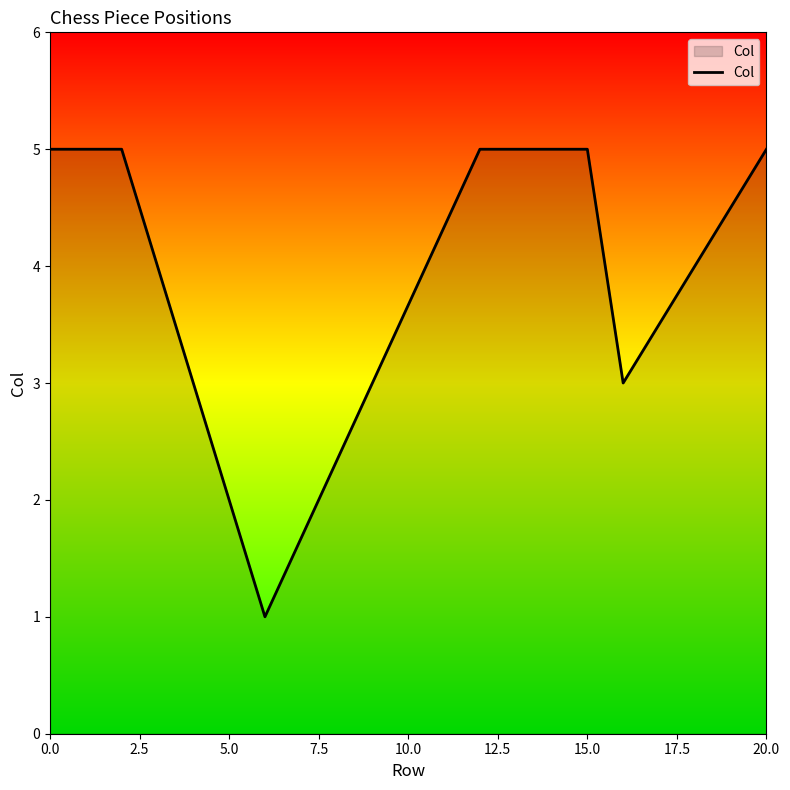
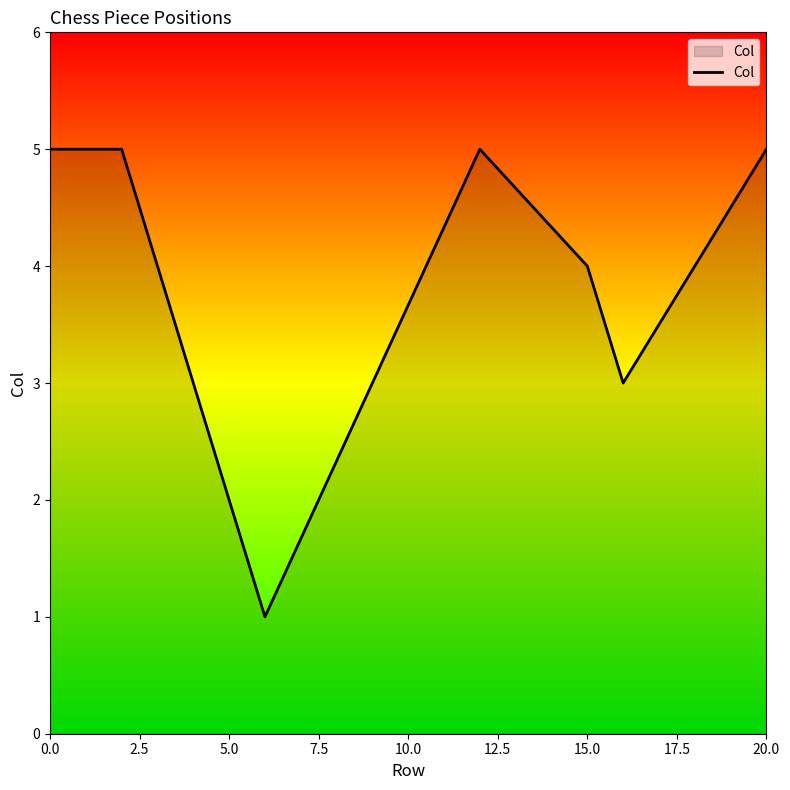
15.0: 5 -> 4
